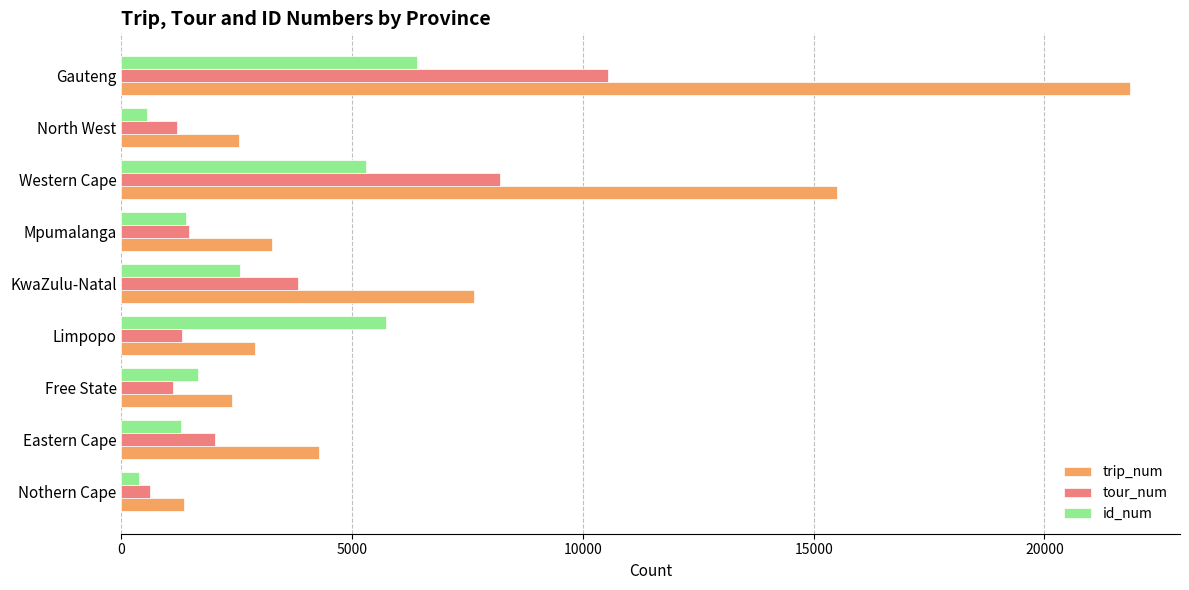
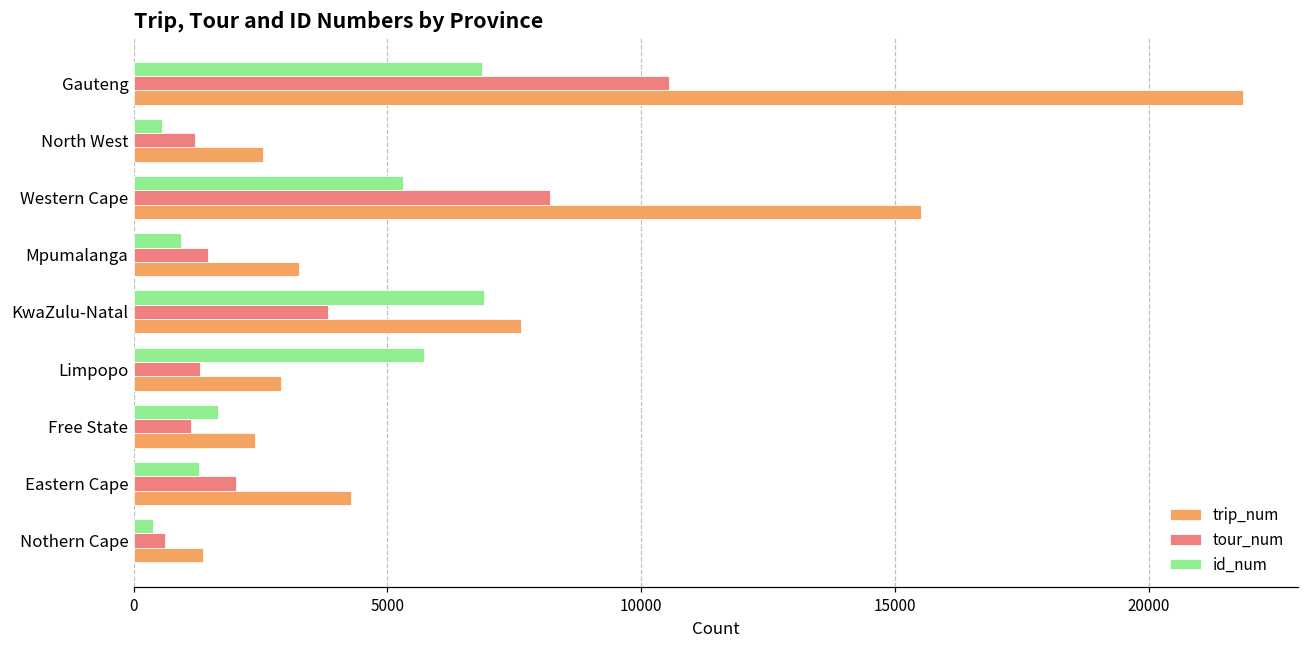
id_num, Gauteng: 6400 -> 6900
id_num, Mpumalanga: 1400 -> 900
id_num, KwaZulu-Natal: 2600 -> 6900
